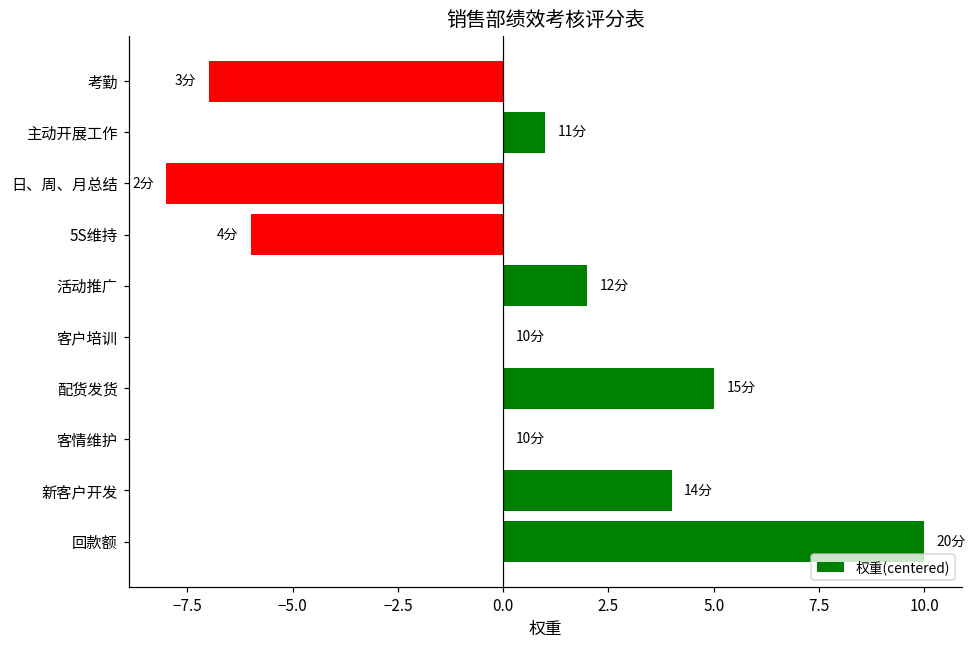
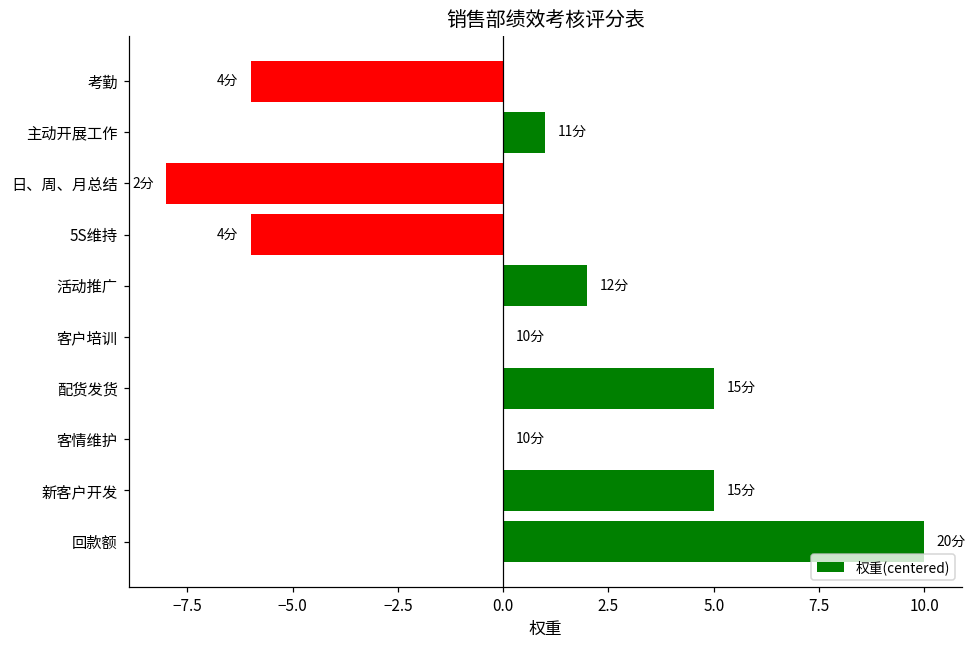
考勤: 3分 -> 4分
新客户开发: 14分 -> 15分
